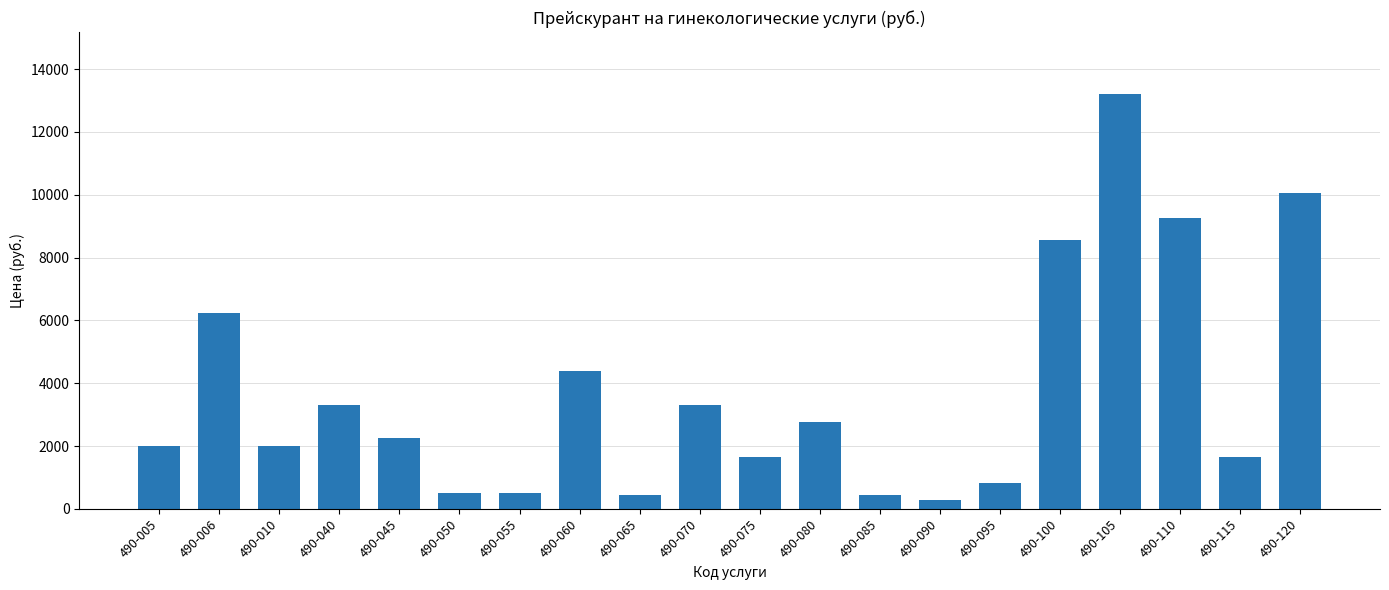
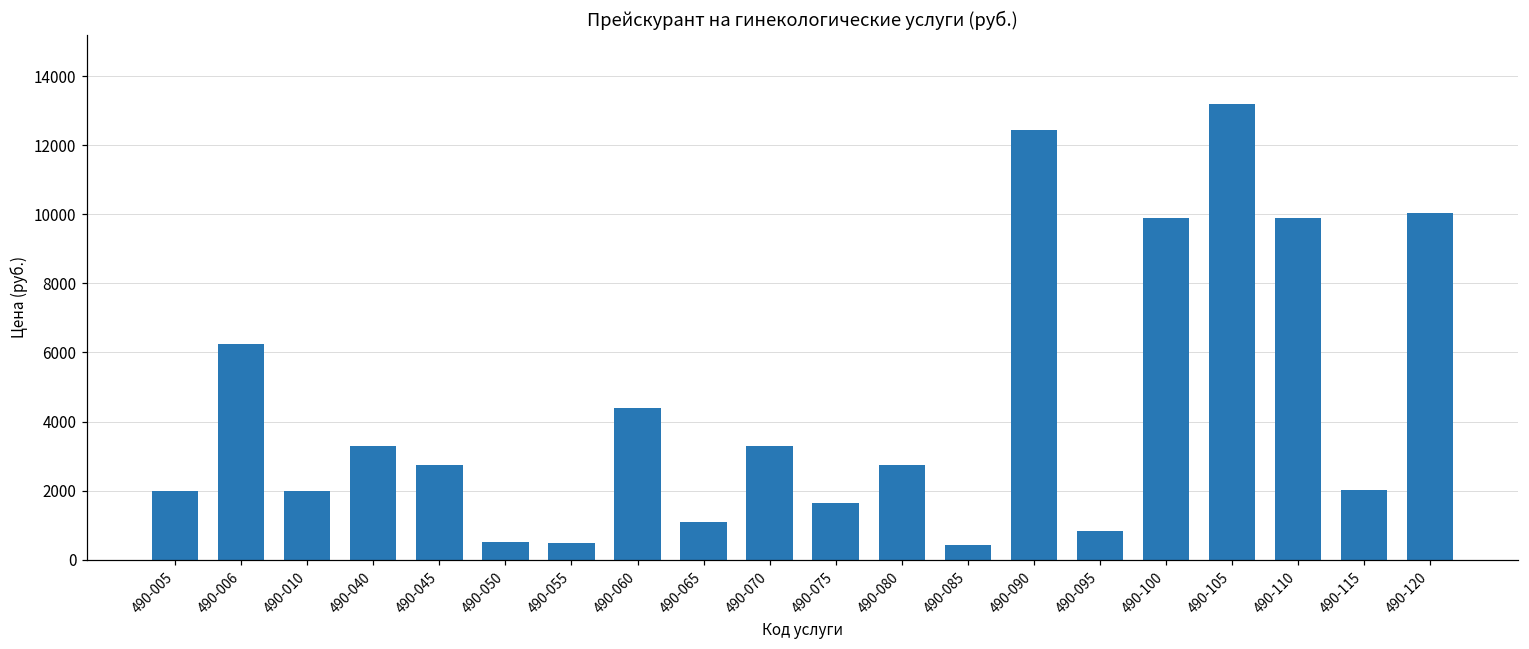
490-045: 2200 -> 2800
490-065: 400 -> 1100
490-090: 300 -> 12400
490-100: 8600 -> 9900
490-110: 9300 -> 9900
490-115: 1700 -> 2000
